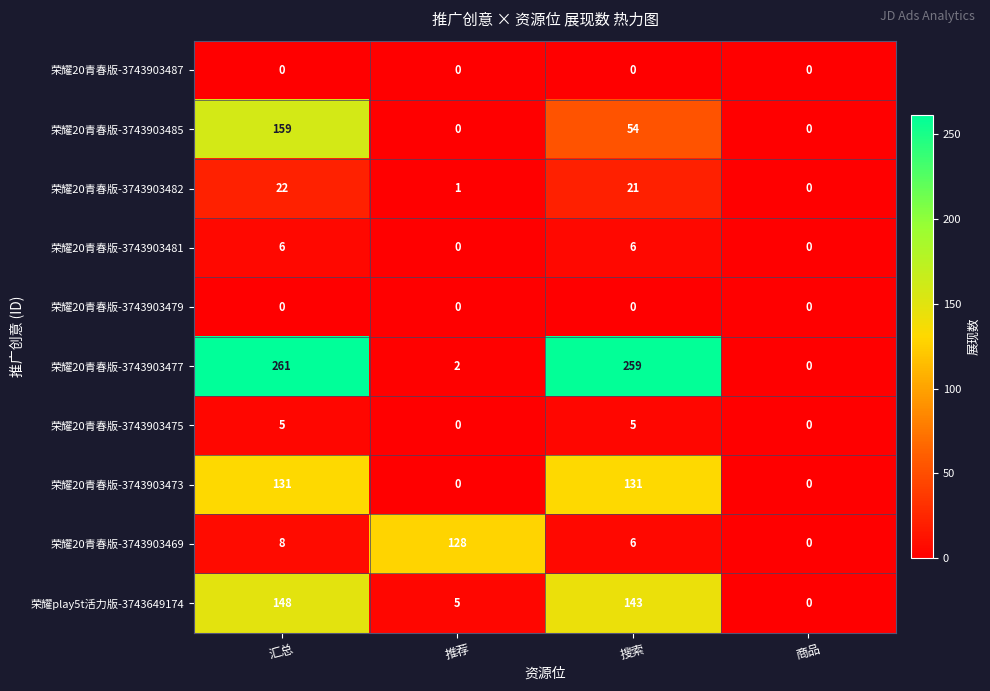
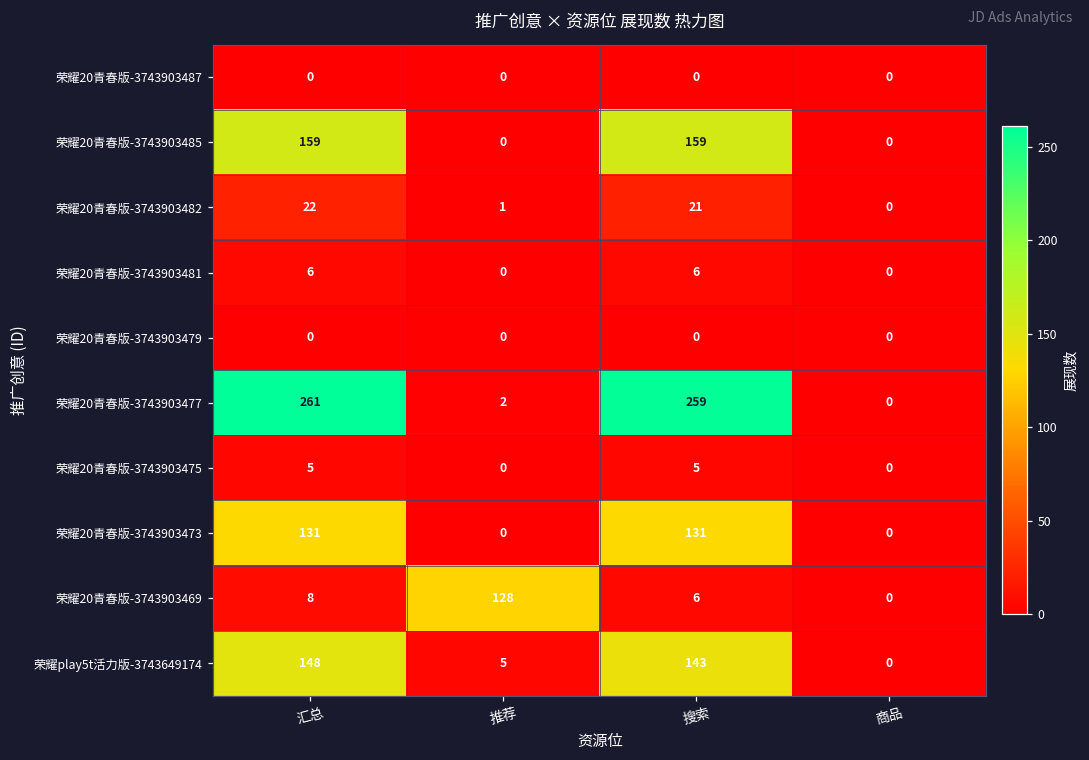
荣耀20青春版-3743903485, 搜索: 54 -> 159
